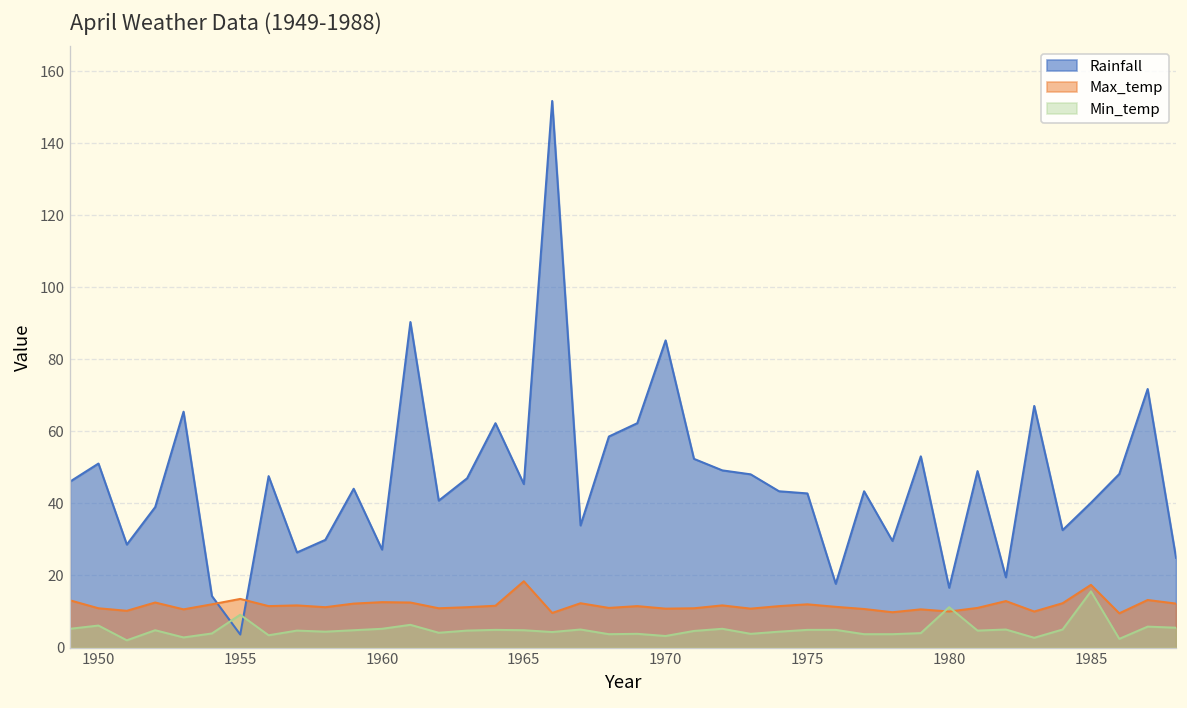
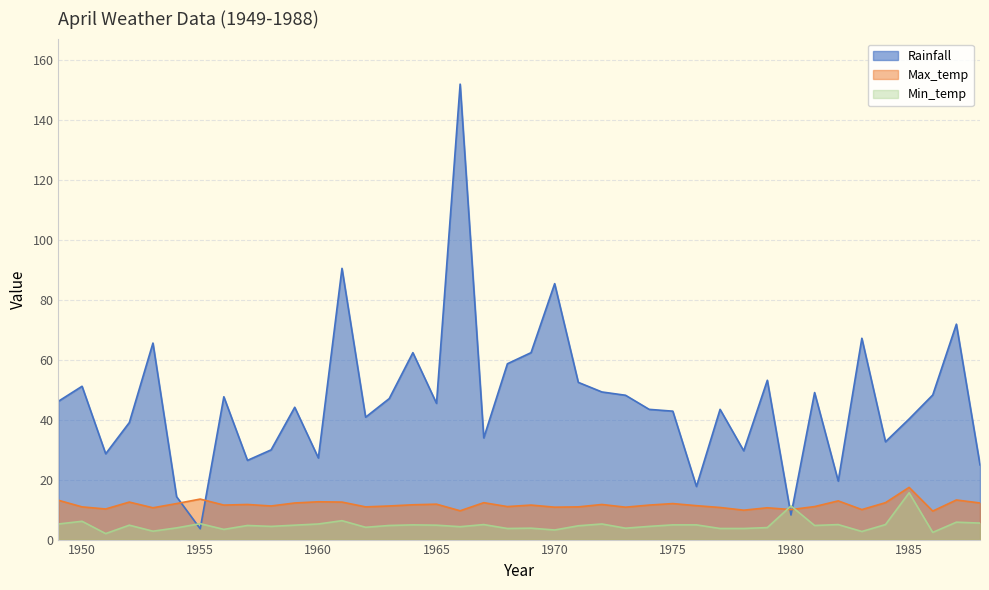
Min_temp, 1955: 9 -> 5
Max_temp, 1965: 18 -> 12
Rainfall, 1980: 17 -> 8
